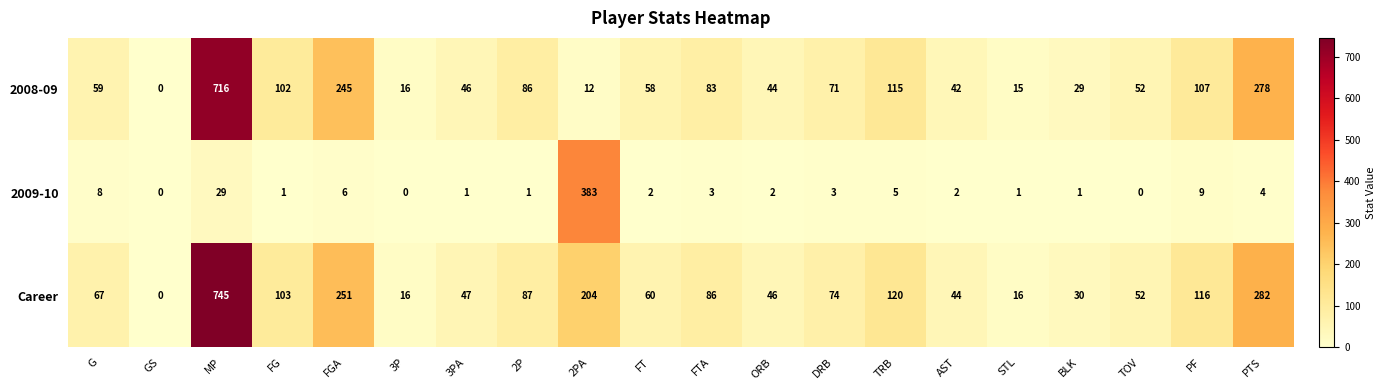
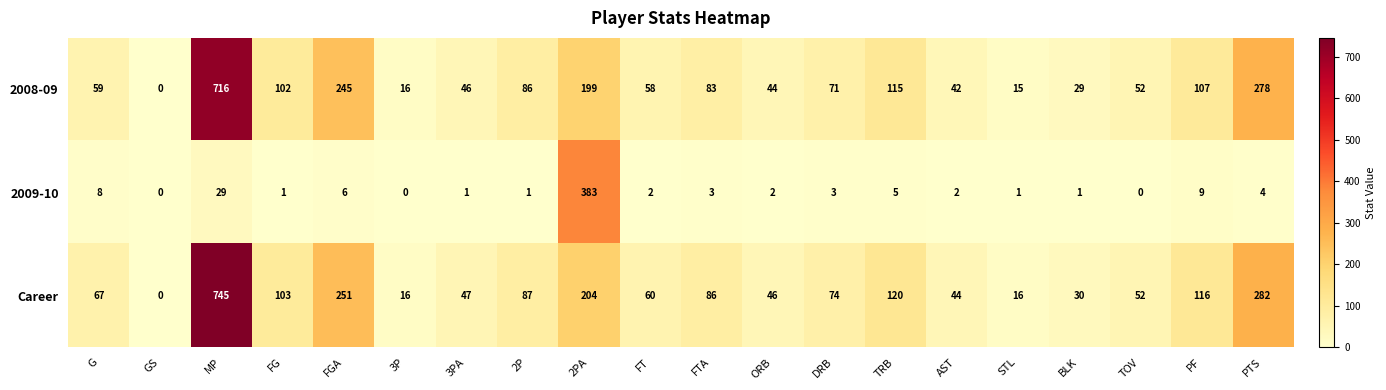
2008-09, 2PA: 12 -> 199
